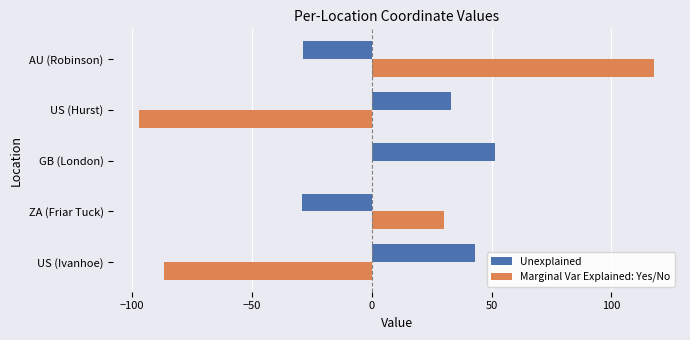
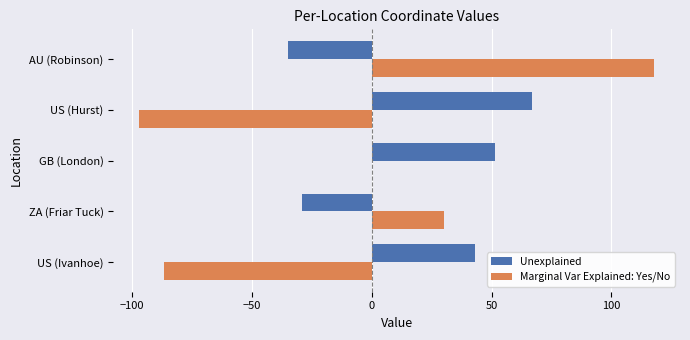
Unexplained, AU (Robinson): -29 -> -35
Unexplained, US (Hurst): 33 -> 67
